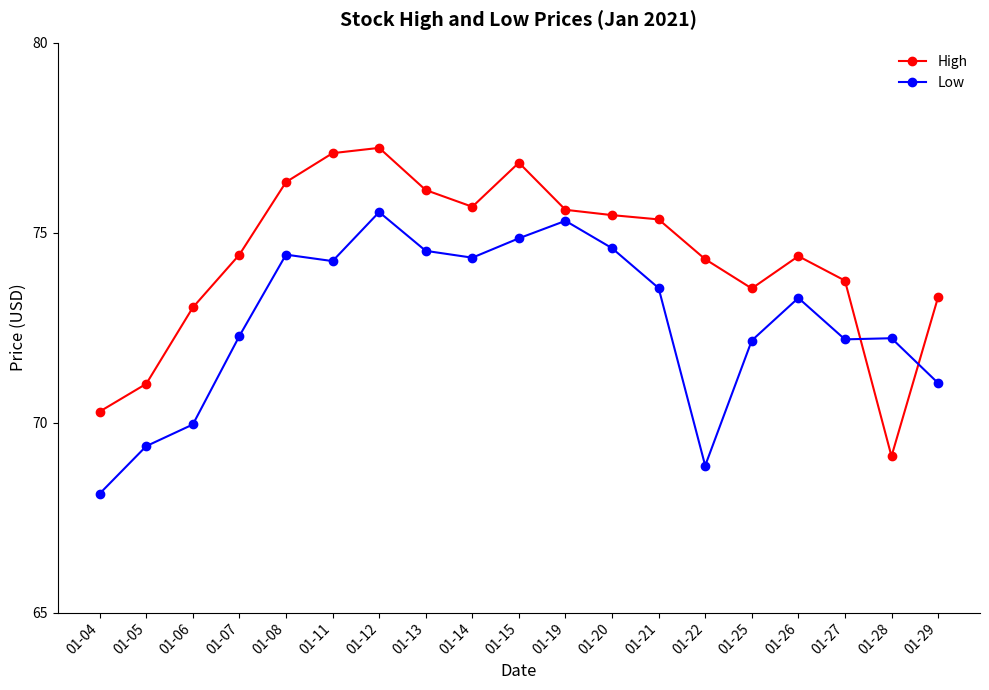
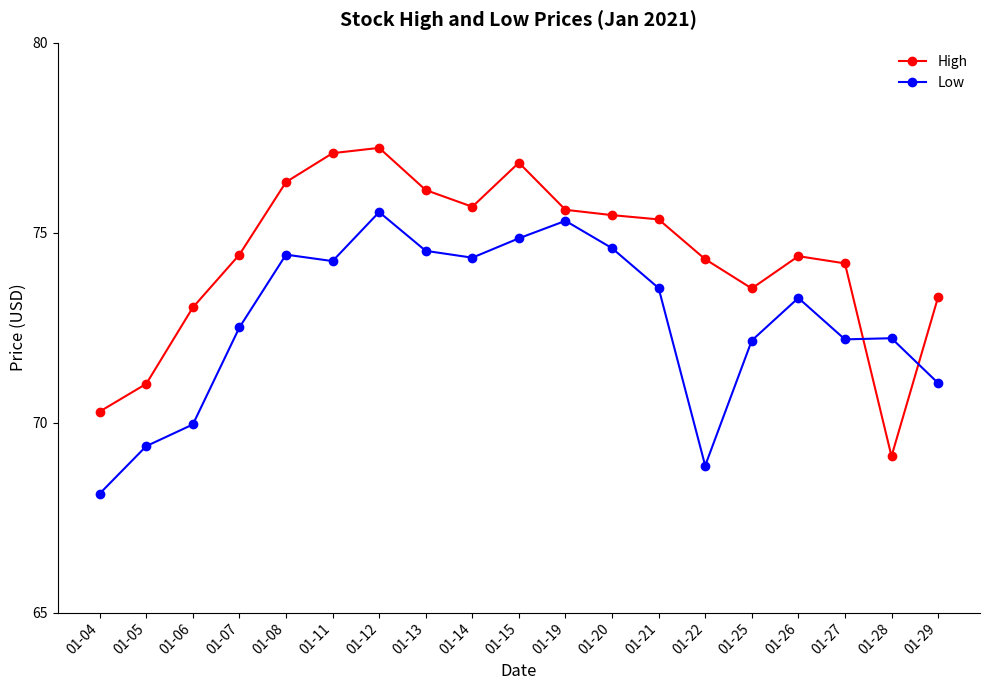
Low, 01-07: 72.3 -> 72.5
High, 01-27: 73.7 -> 74.2
